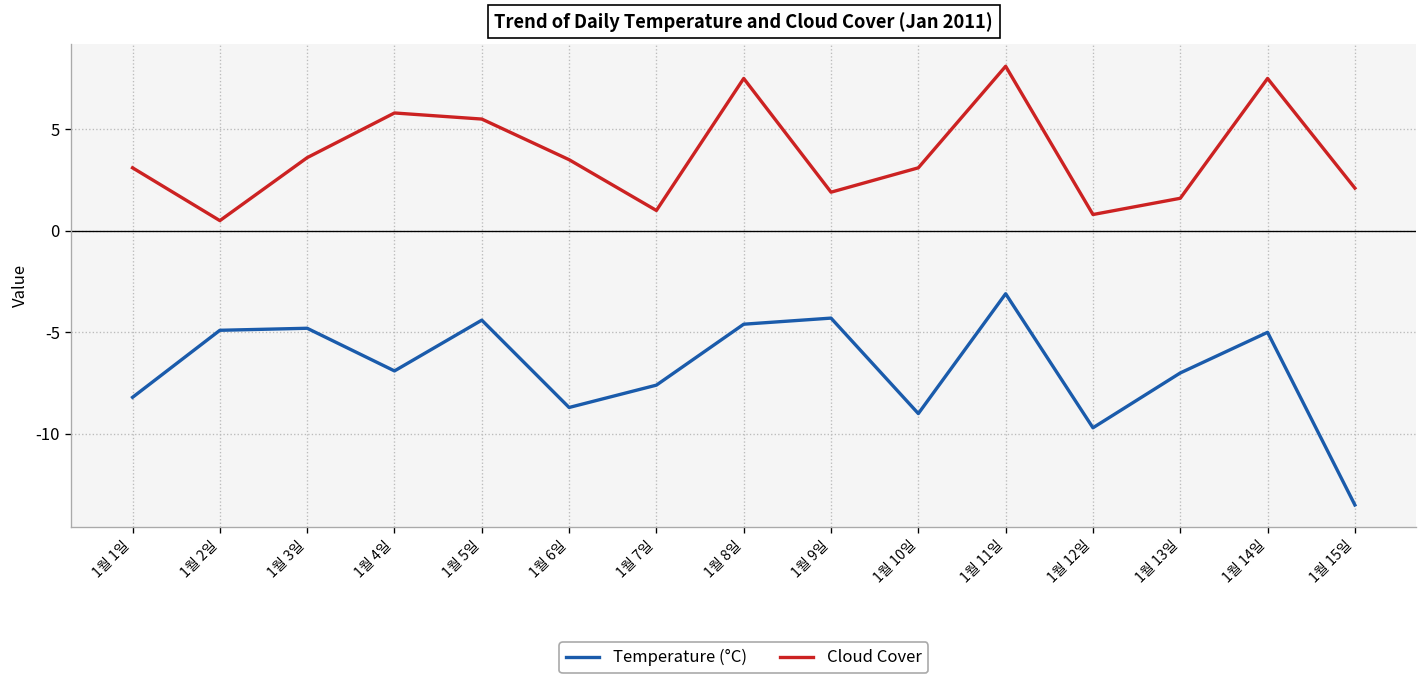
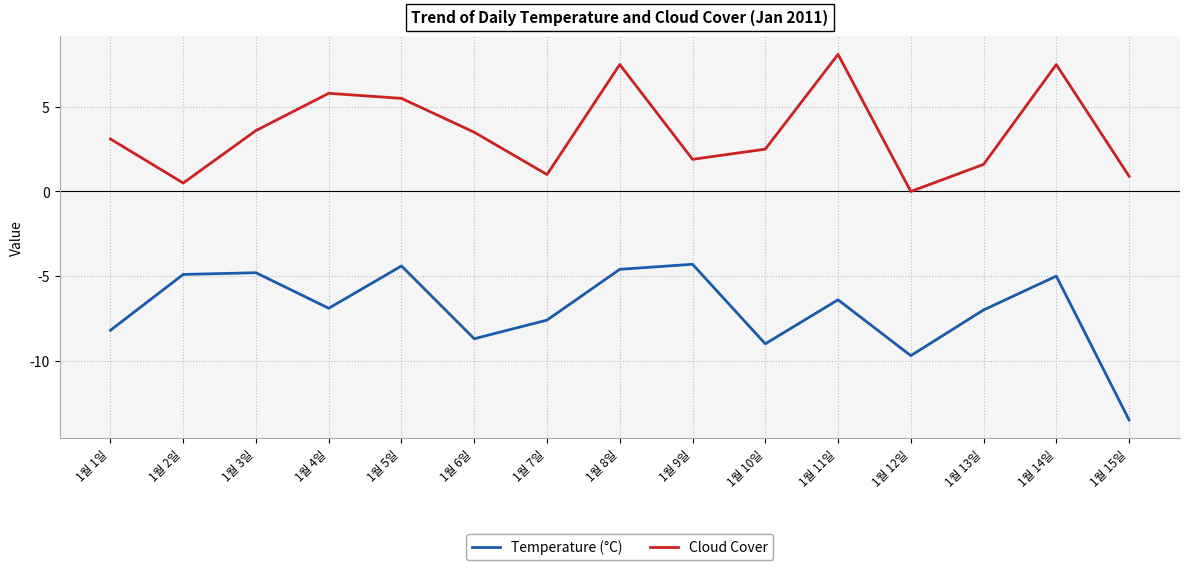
Cloud Cover, 1월 10일: 3.1 -> 2.5
Temperature (°C), 1월 11일: -3.1 -> -6.4
Cloud Cover, 1월 12일: 0.8 -> 0.0
Cloud Cover, 1월 15일: 2.1 -> 0.9
